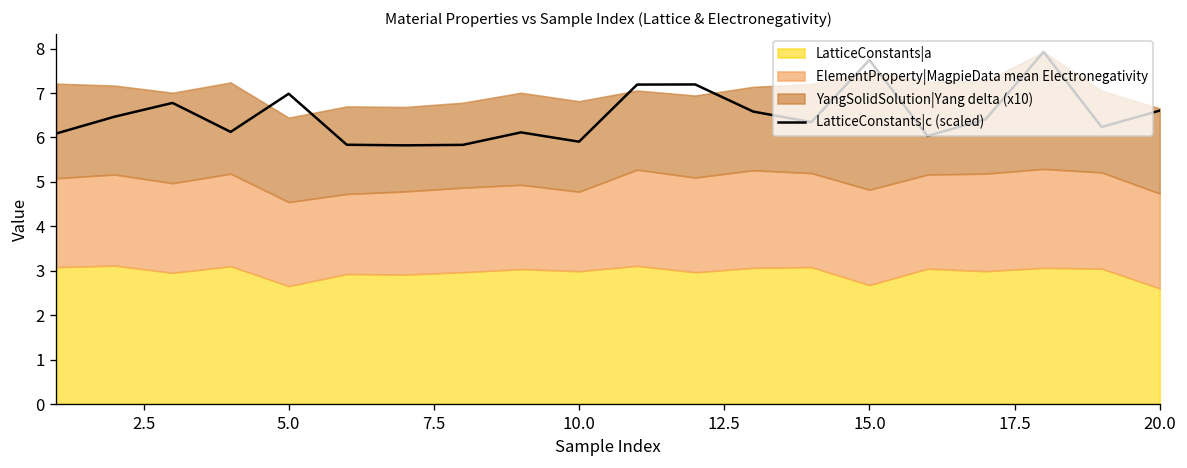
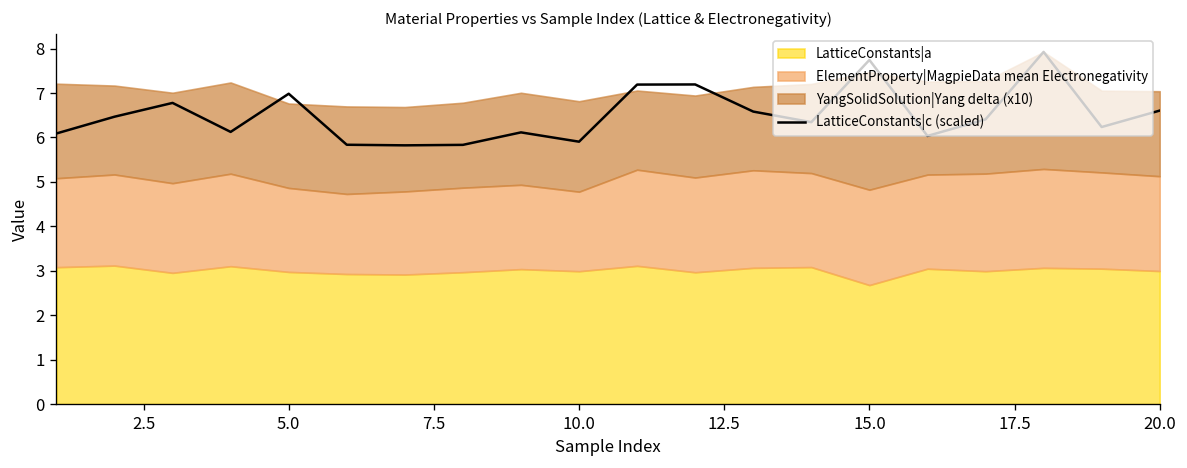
LatticeConstants|a, 5.0: 2.7 -> 3.0
LatticeConstants|a, 20.0: 2.6 -> 3.0
